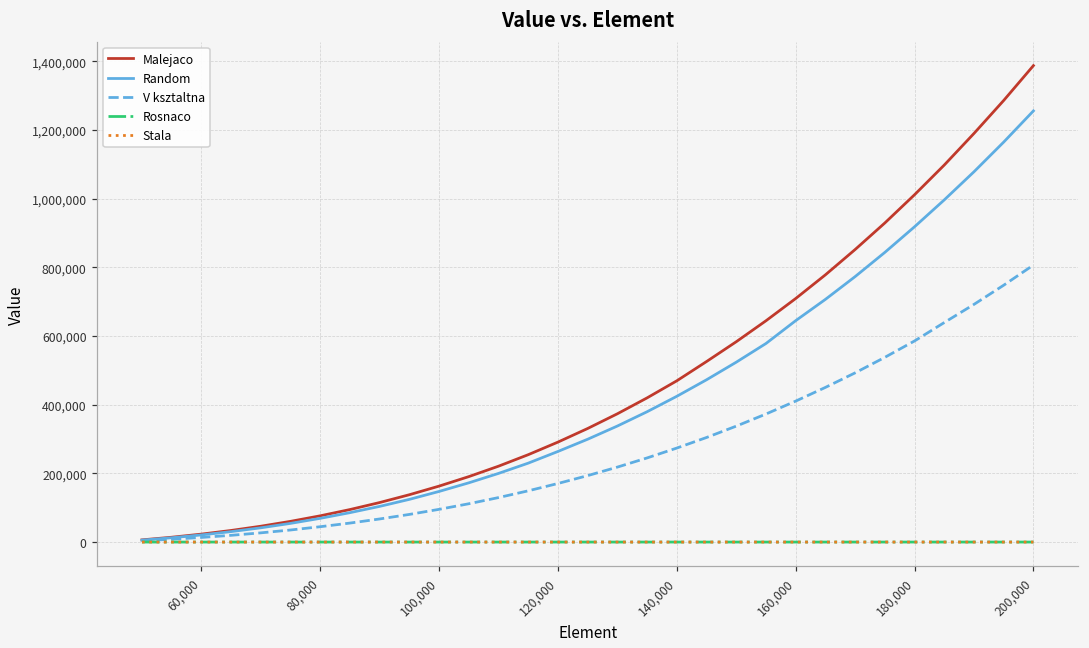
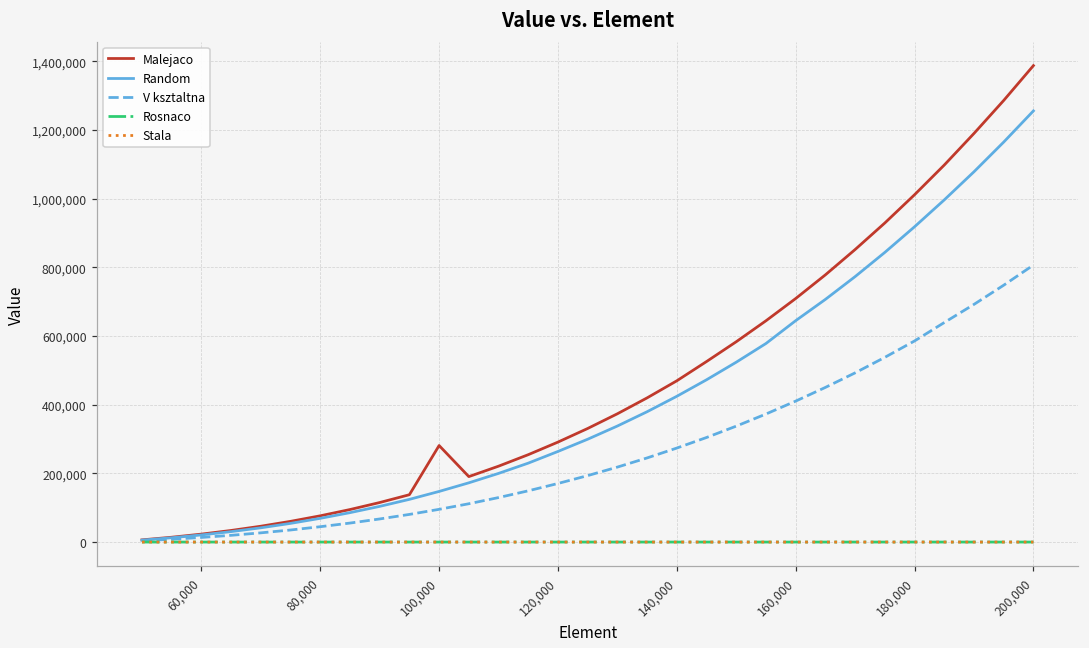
Malejaco, 100,000: 160,000 -> 280,000
